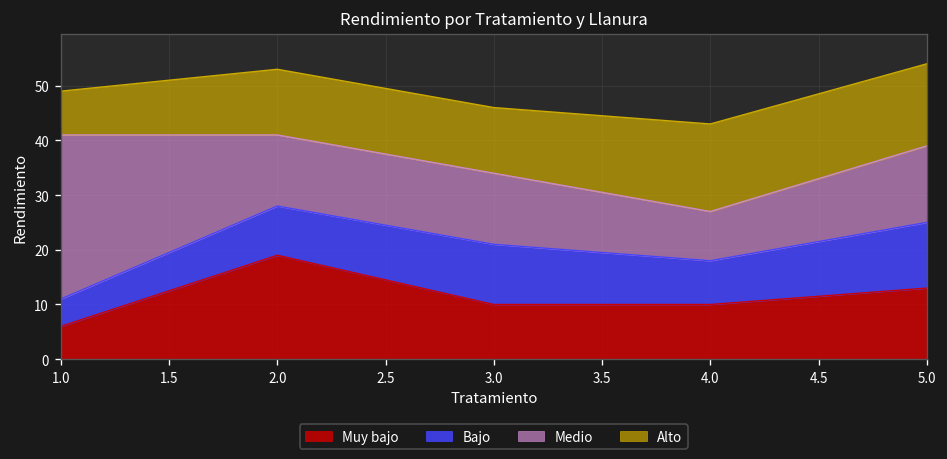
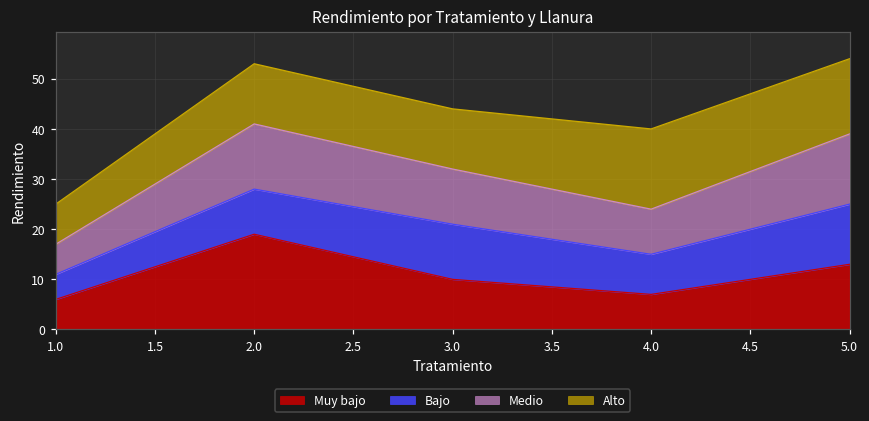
Medio, 1.0: 30 -> 6
Medio, 3.0: 13 -> 11
Muy bajo, 4.0: 10 -> 7
